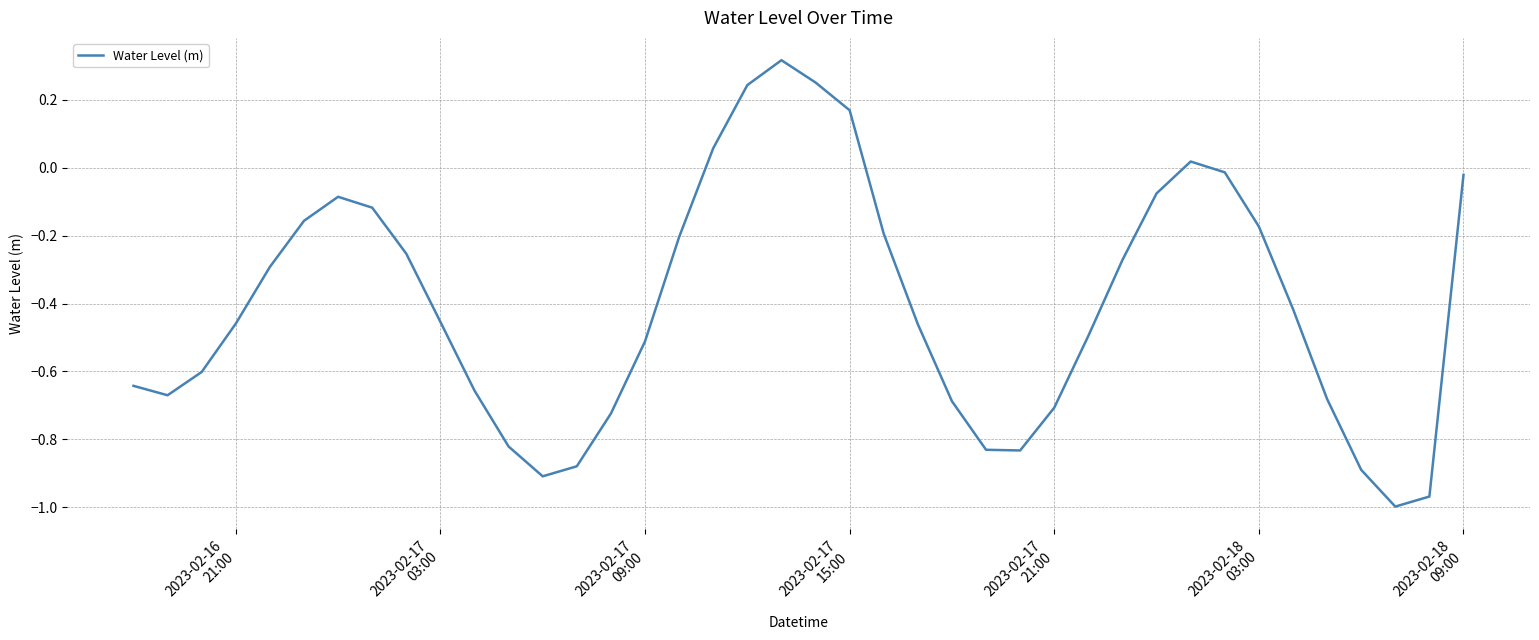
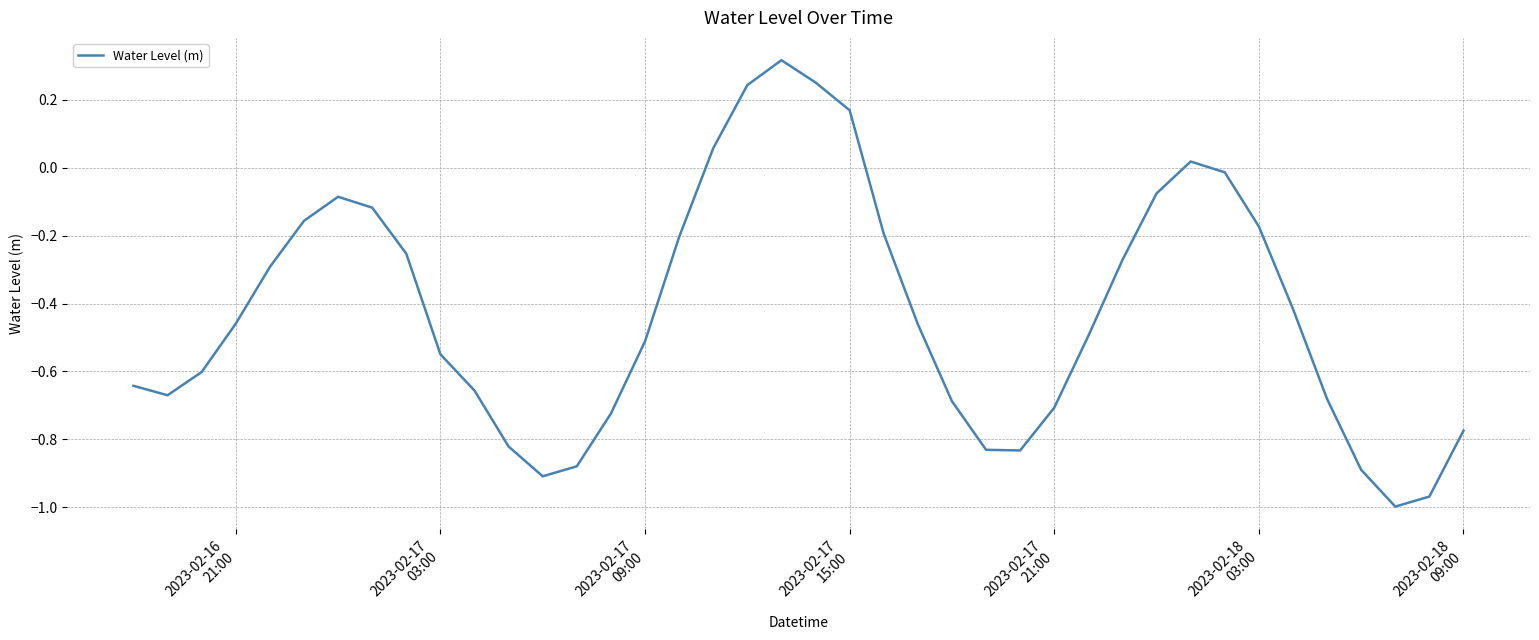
2023-02-17 03:00: -0.45 -> -0.55
2023-02-18 09:00: -0.02 -> -0.77
